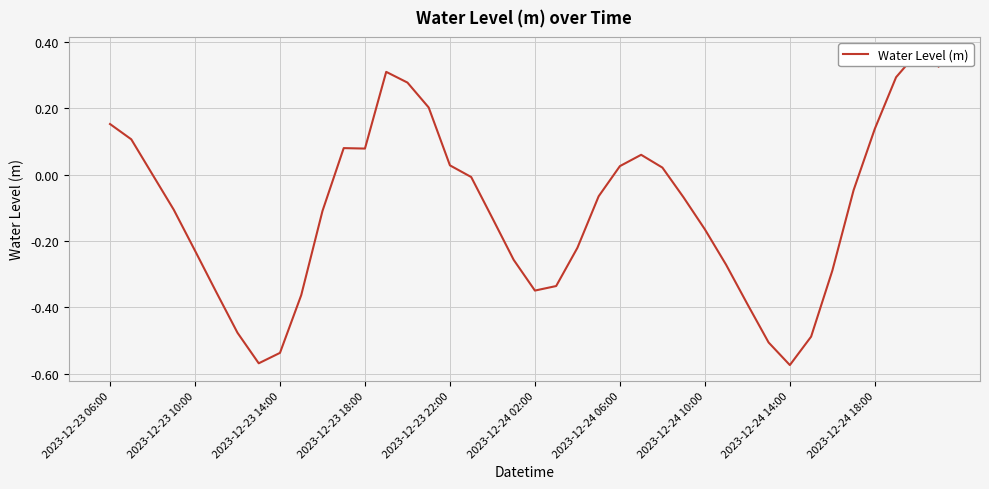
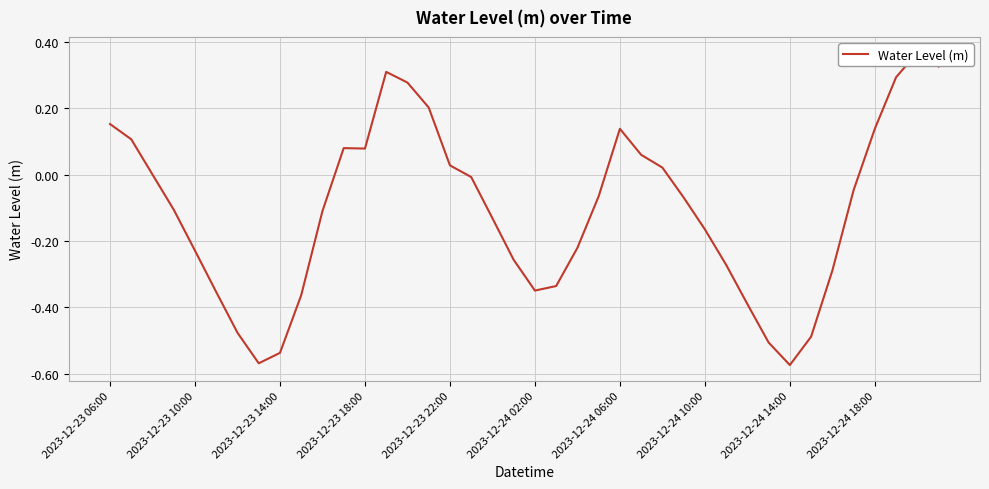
2023-12-24 06:00: 0.03 -> 0.14
